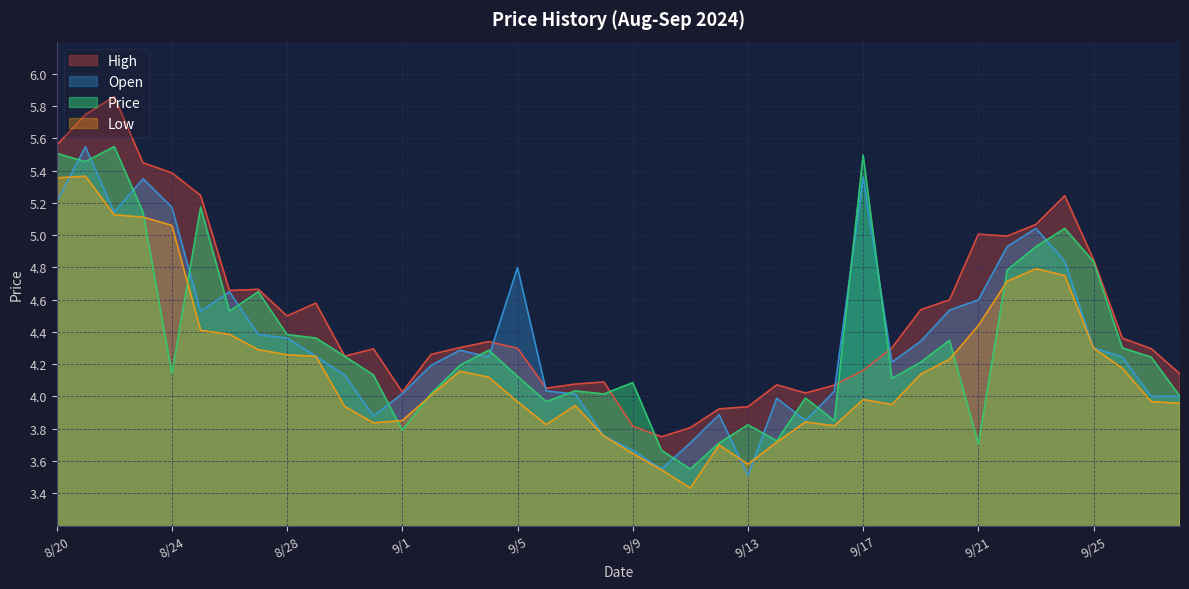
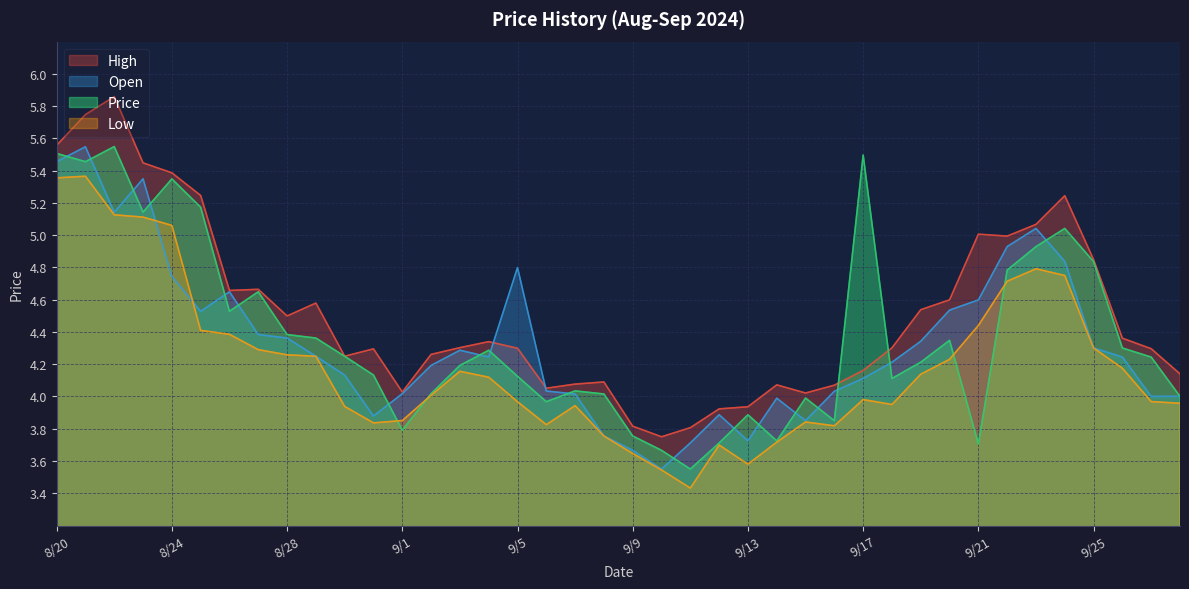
Open, 8/20: 5.21 -> 5.46
Open, 8/24: 5.17 -> 4.75
Price, 8/24: 4.14 -> 5.35
Price, 9/9: 4.09 -> 3.76
Open, 9/13: 3.51 -> 3.73
Price, 9/13: 3.82 -> 3.89
Open, 9/17: 5.36 -> 4.11
